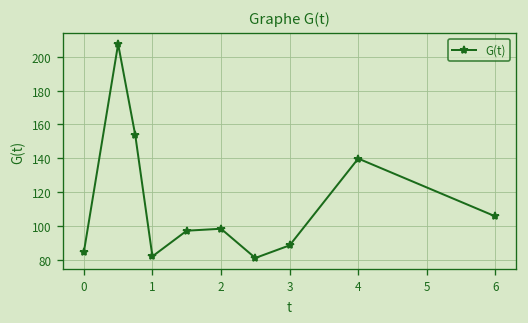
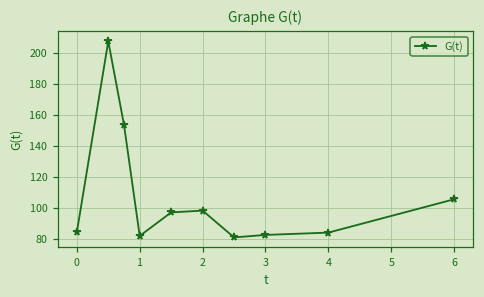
3: 89 -> 83
4: 140 -> 84
